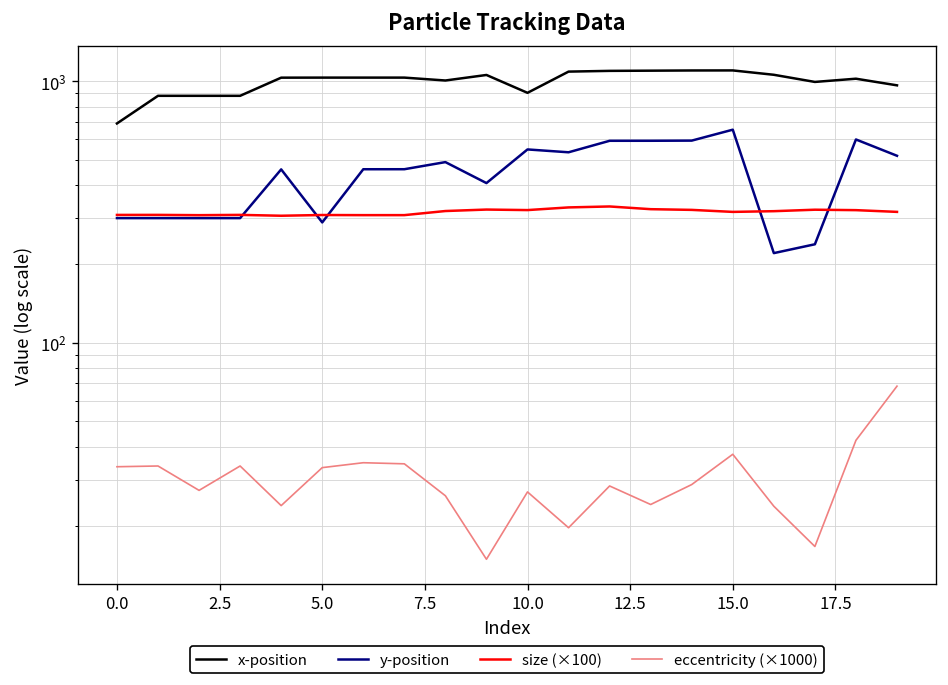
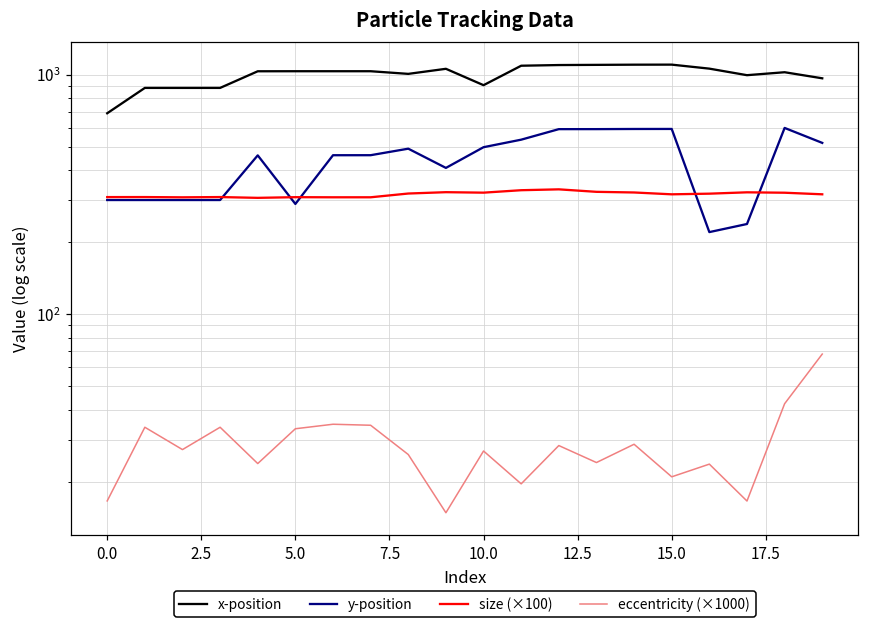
eccentricity (×1000), 0.0: 34 -> 17
y-position, 10.0: 550 -> 500
y-position, 15.0: 650 -> 590
eccentricity (×1000), 15.0: 37 -> 21
